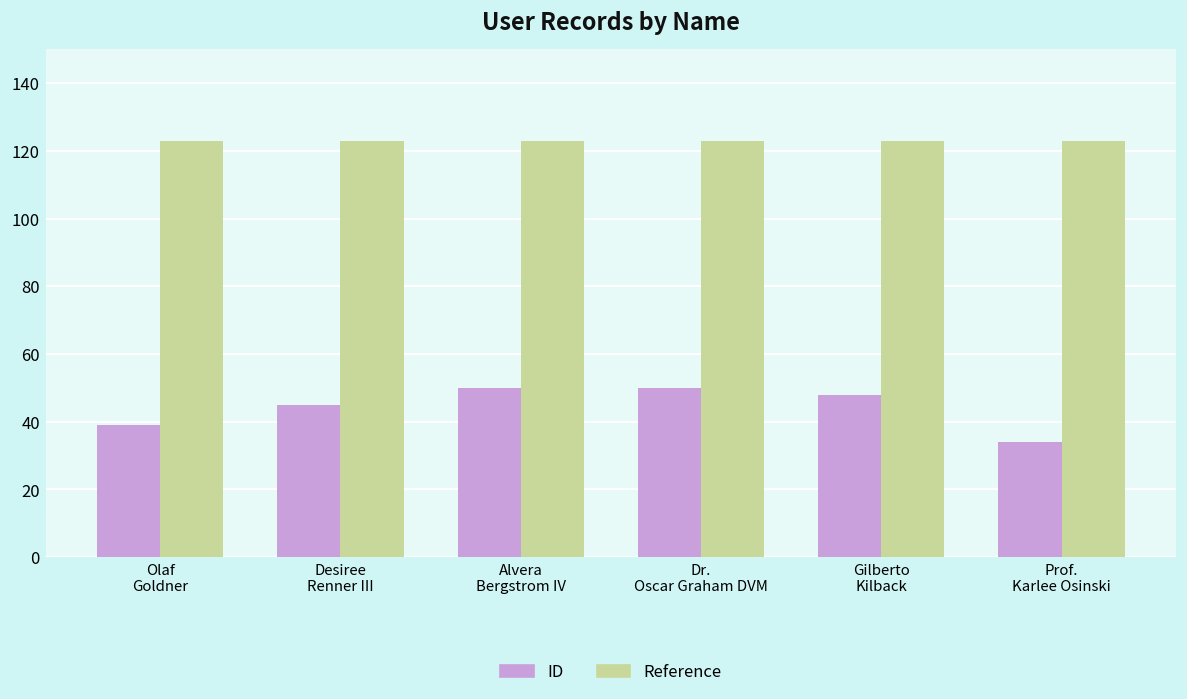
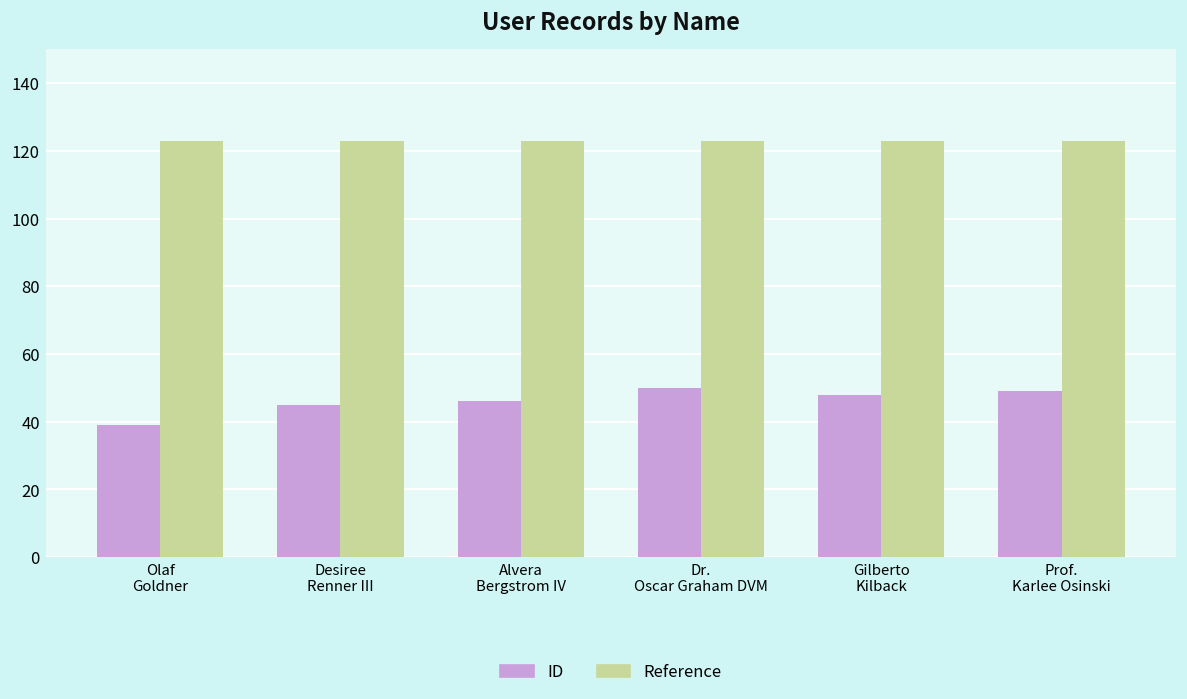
ID, Alvera Bergstrom IV: 50 -> 46
ID, Prof. Karlee Osinski: 34 -> 49
